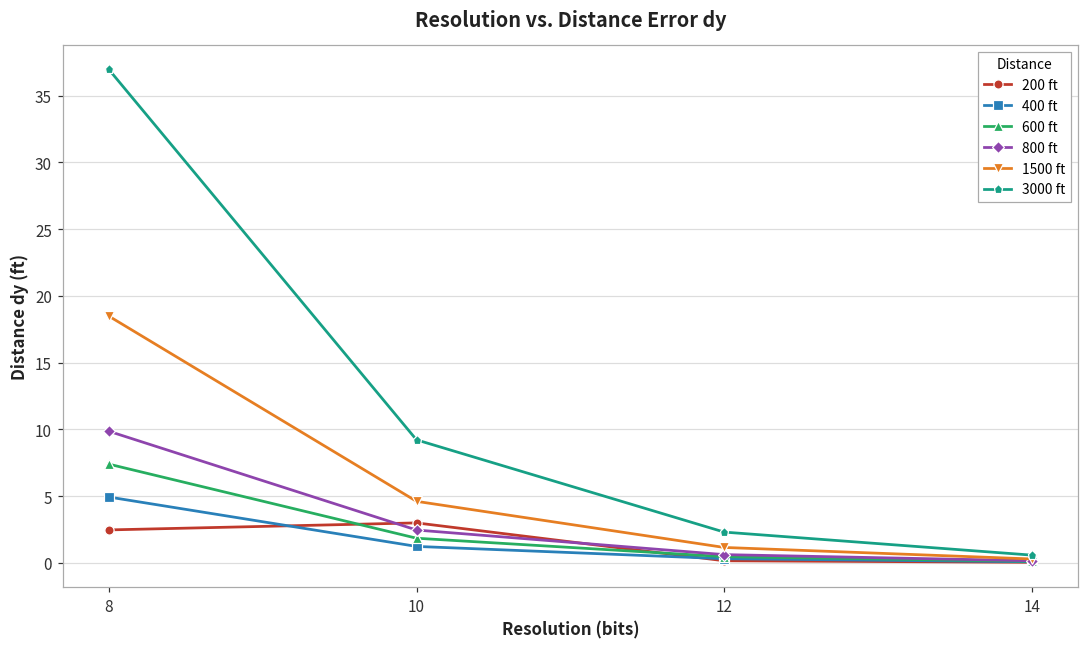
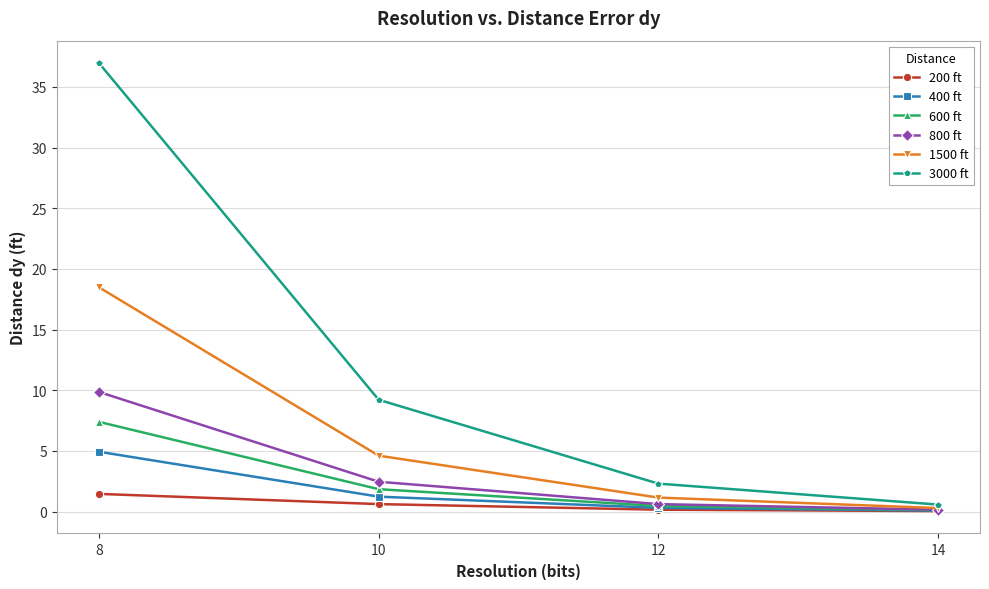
200 ft, 8: 2.5 -> 1.5
200 ft, 10: 3.0 -> 0.6
